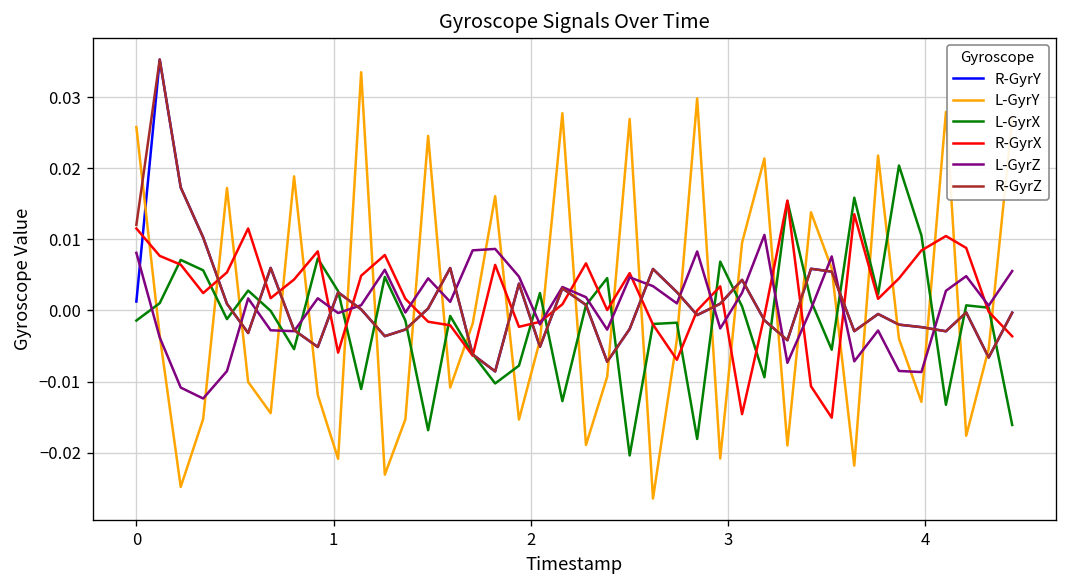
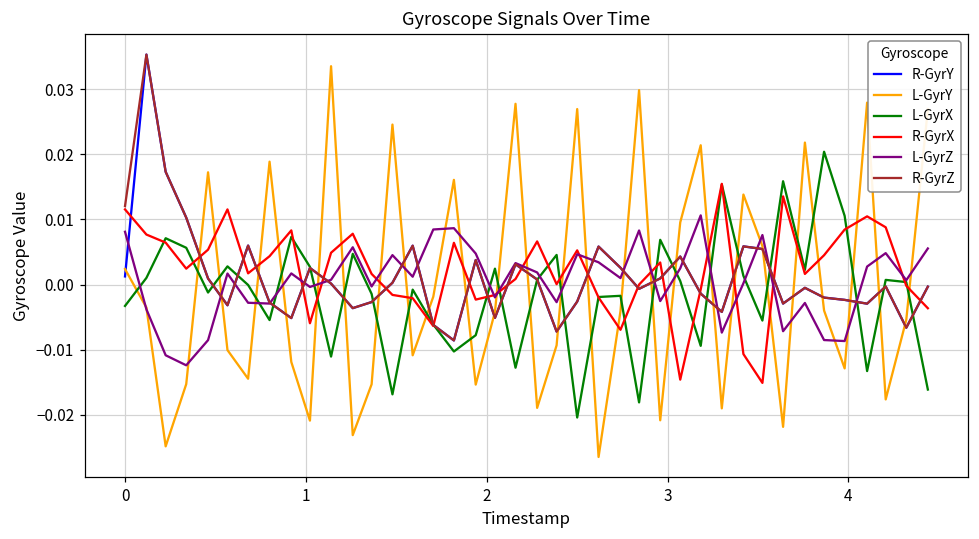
L-GyrY, 0: 0.026 -> 0.002
L-GyrX, 0: -0.001 -> -0.003
